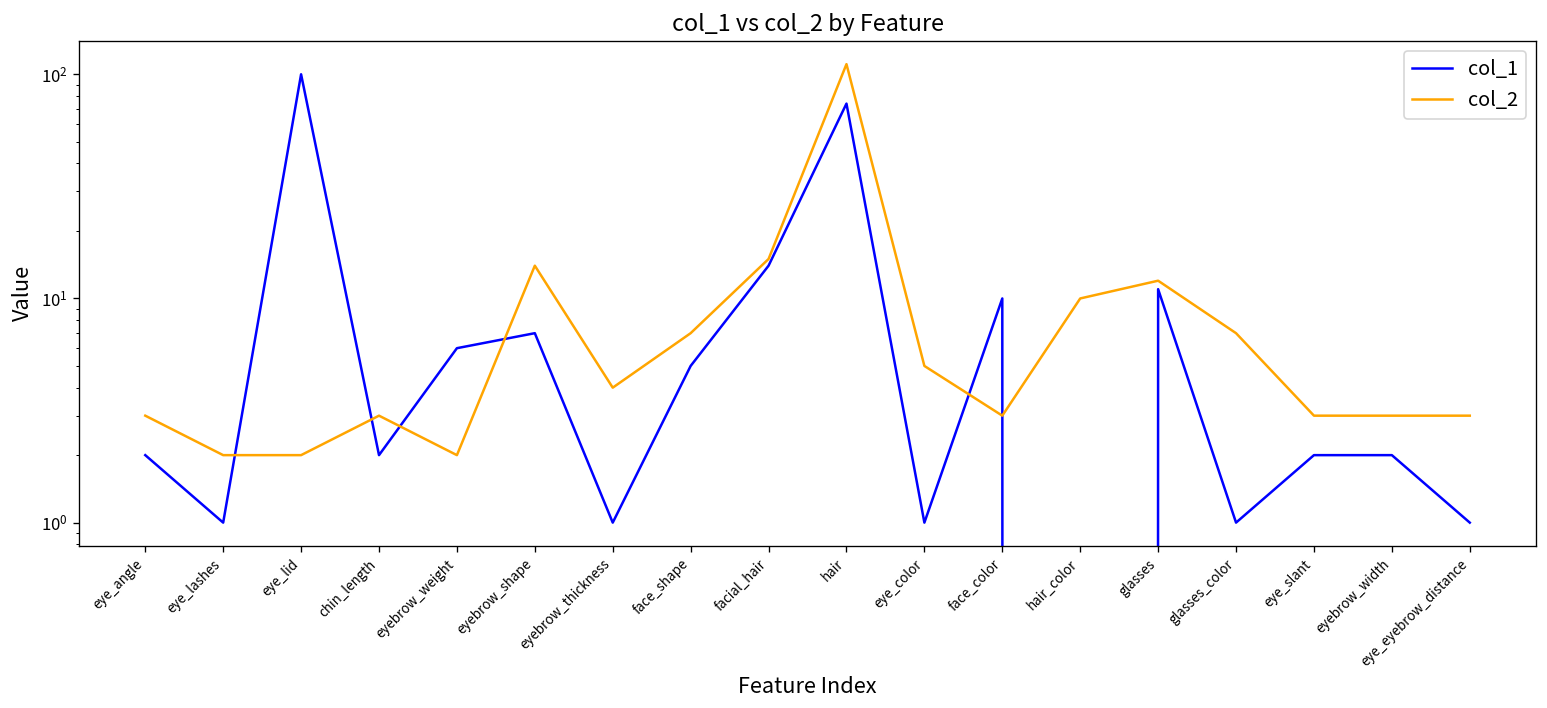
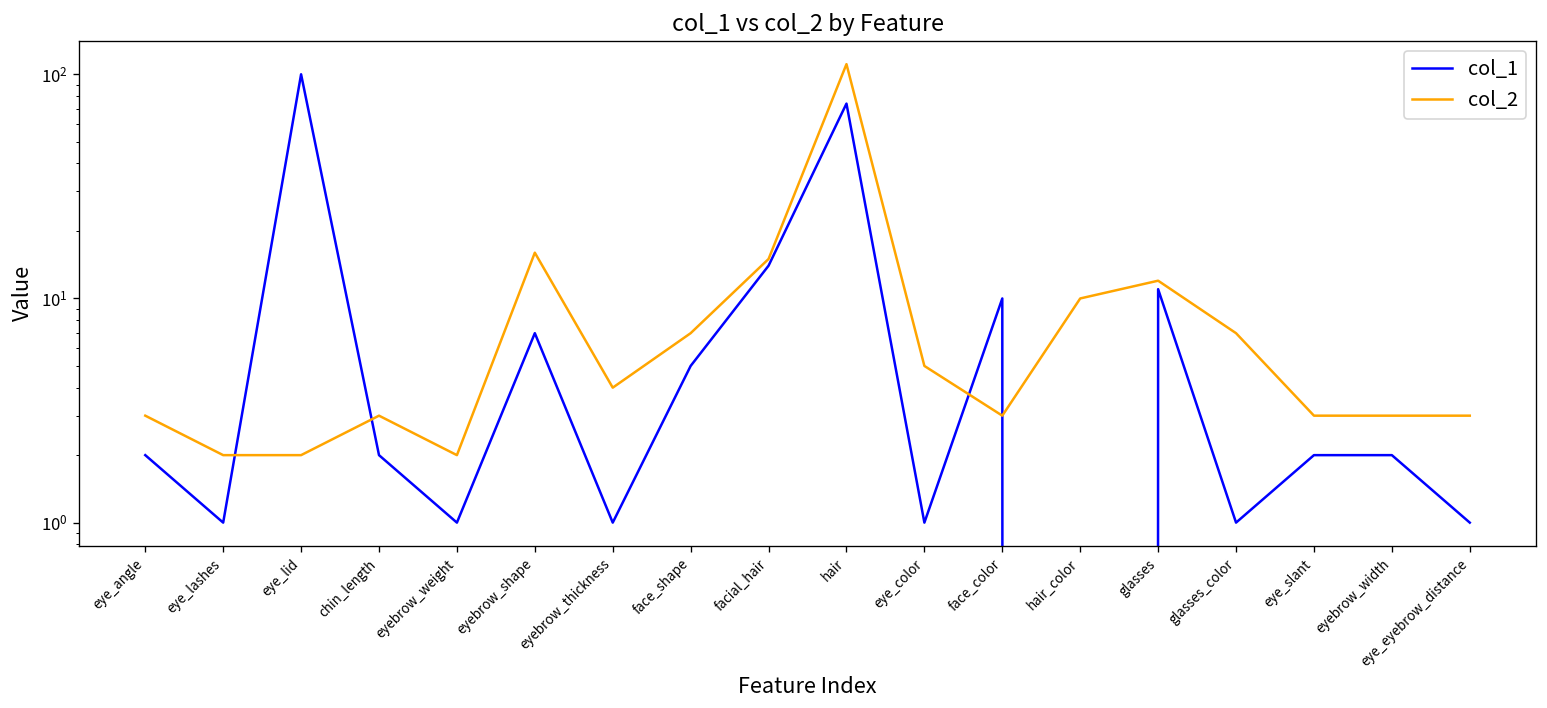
col_1, eyebrow_weight: 6 -> 1
col_2, eyebrow_shape: 14 -> 16
